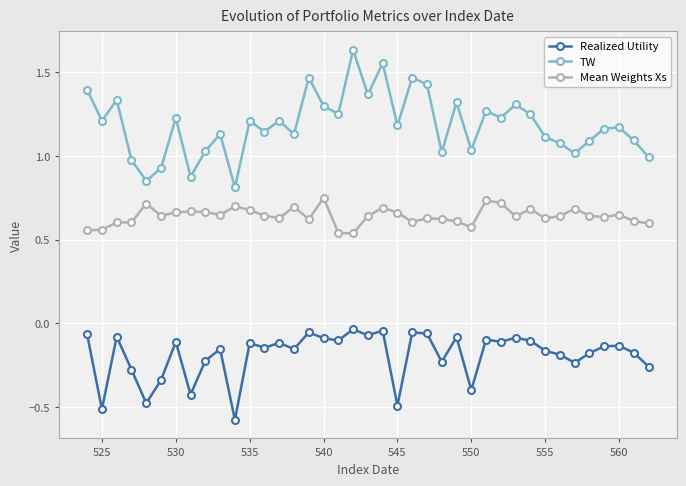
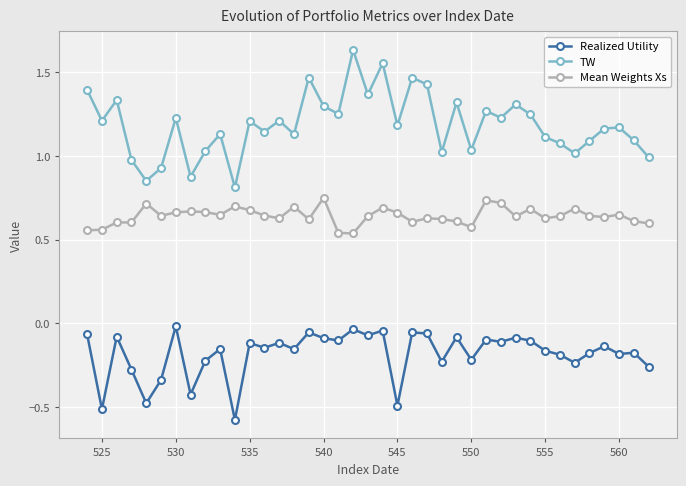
Realized Utility, 530: -0.11 -> -0.02
Realized Utility, 550: -0.40 -> -0.22
Realized Utility, 560: -0.13 -> -0.18
